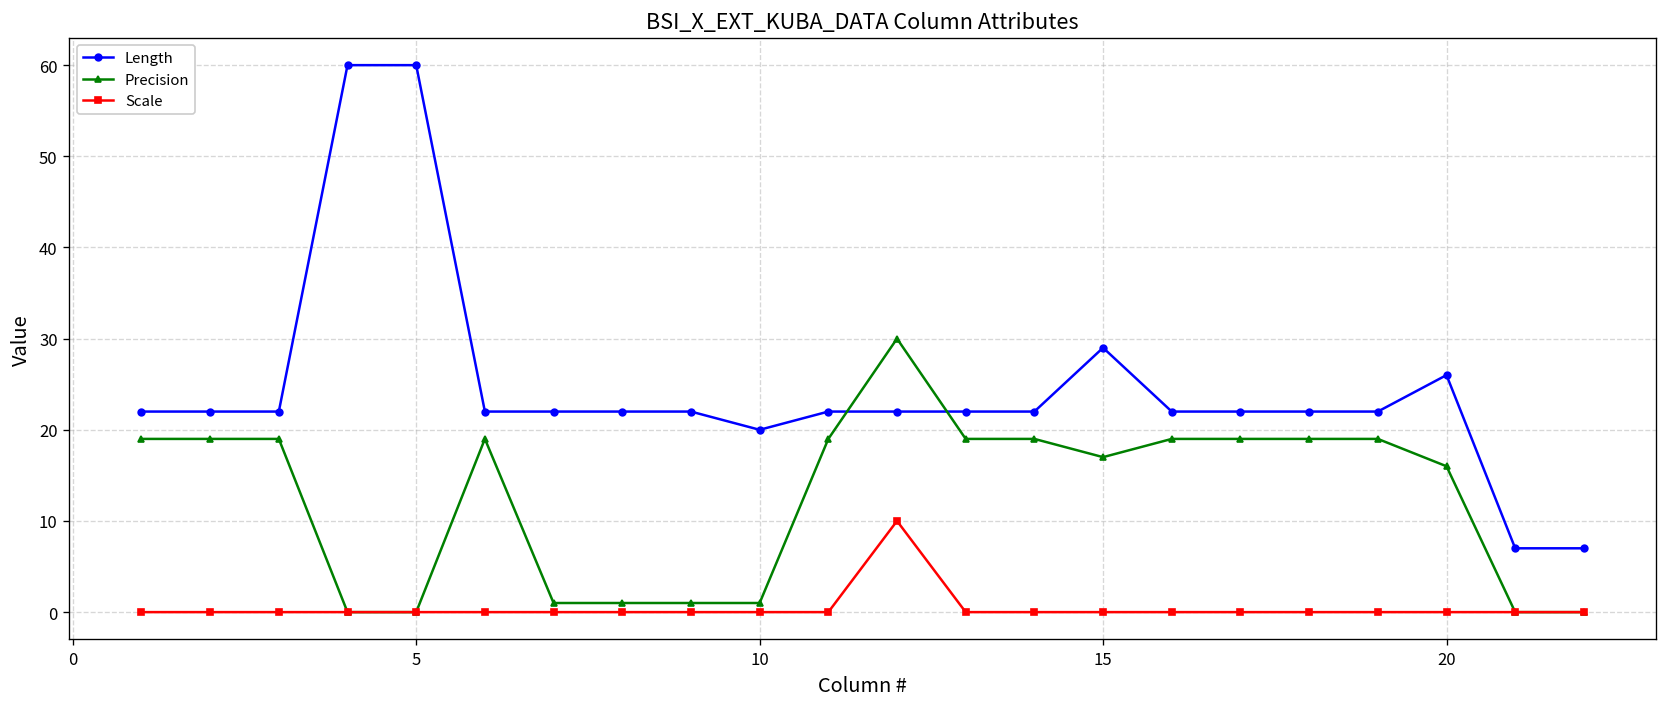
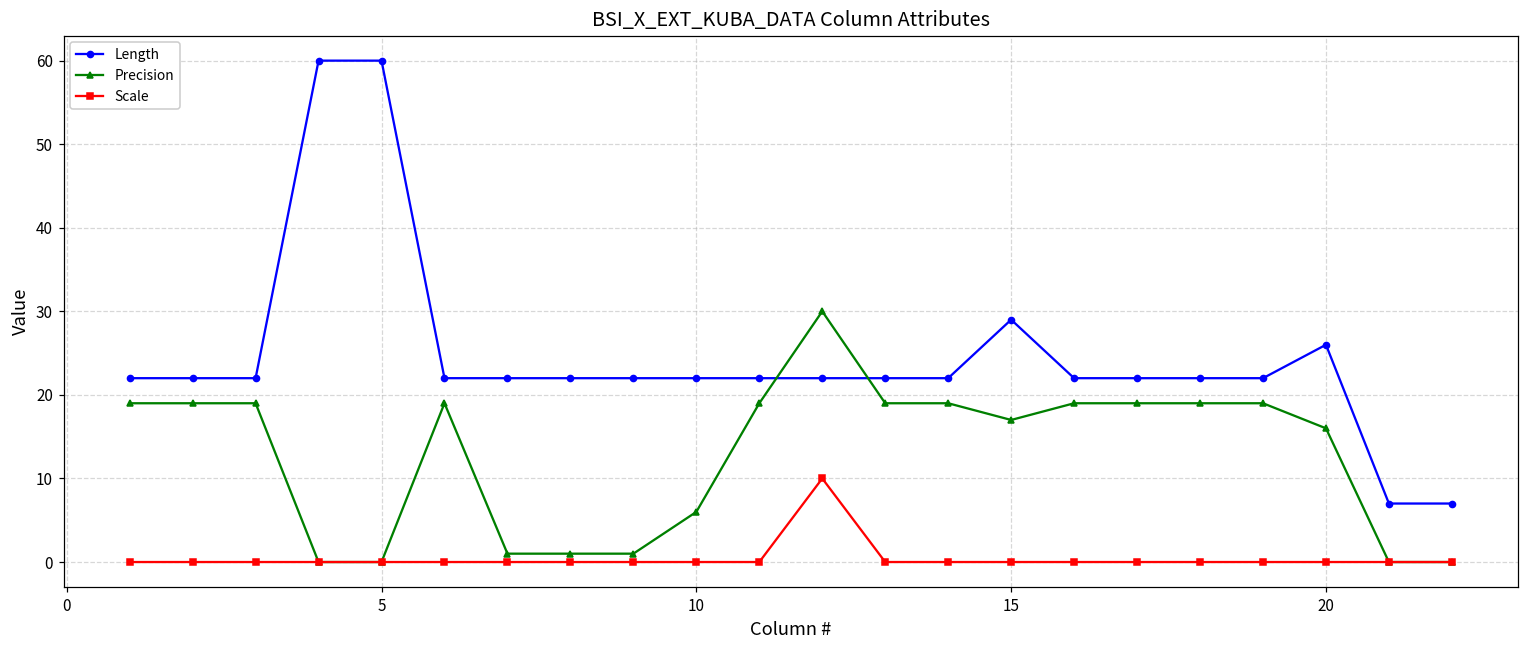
Length, 10: 20 -> 22
Precision, 10: 1 -> 6
